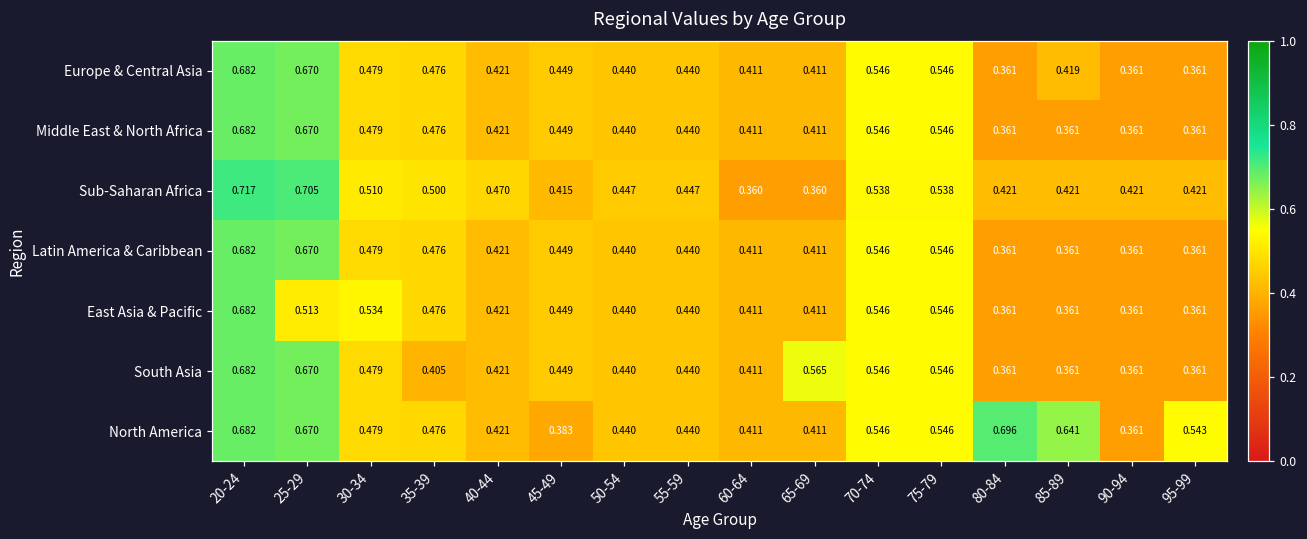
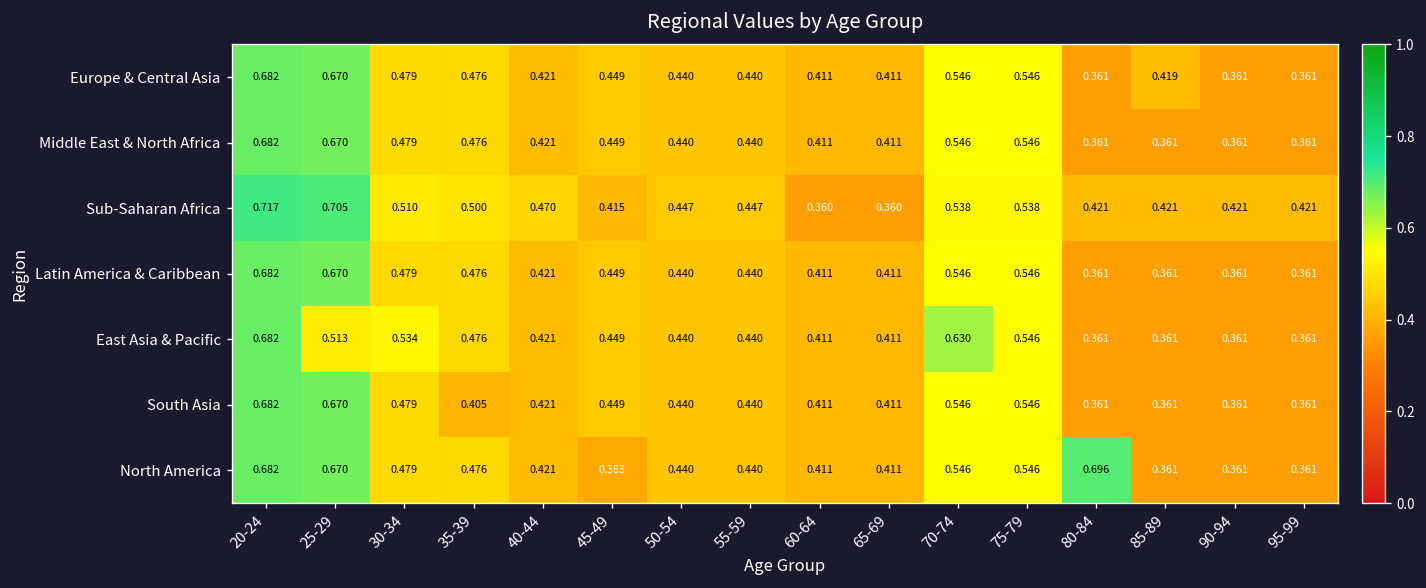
East Asia & Pacific, 70-74: 0.546 -> 0.630
South Asia, 65-69: 0.565 -> 0.411
North America, 85-89: 0.641 -> 0.361
North America, 95-99: 0.543 -> 0.361
